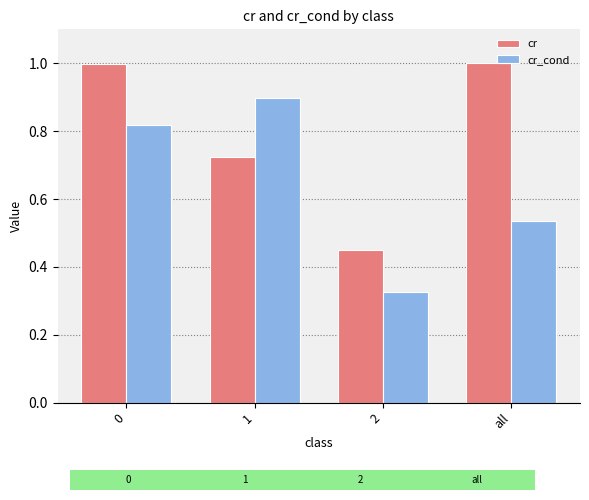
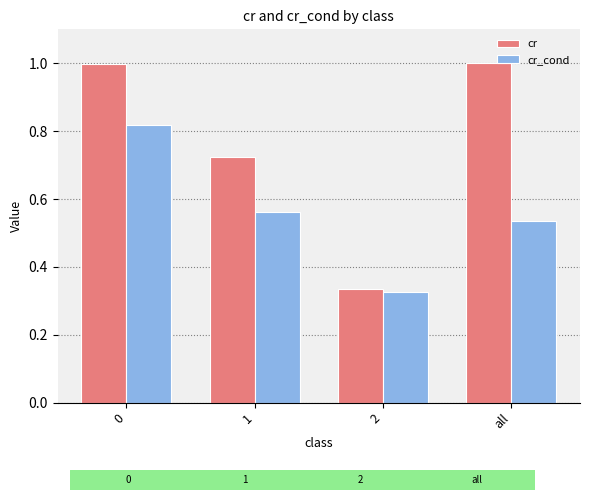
cr_cond, 1: 0.90 -> 0.56
cr, 2: 0.45 -> 0.33
